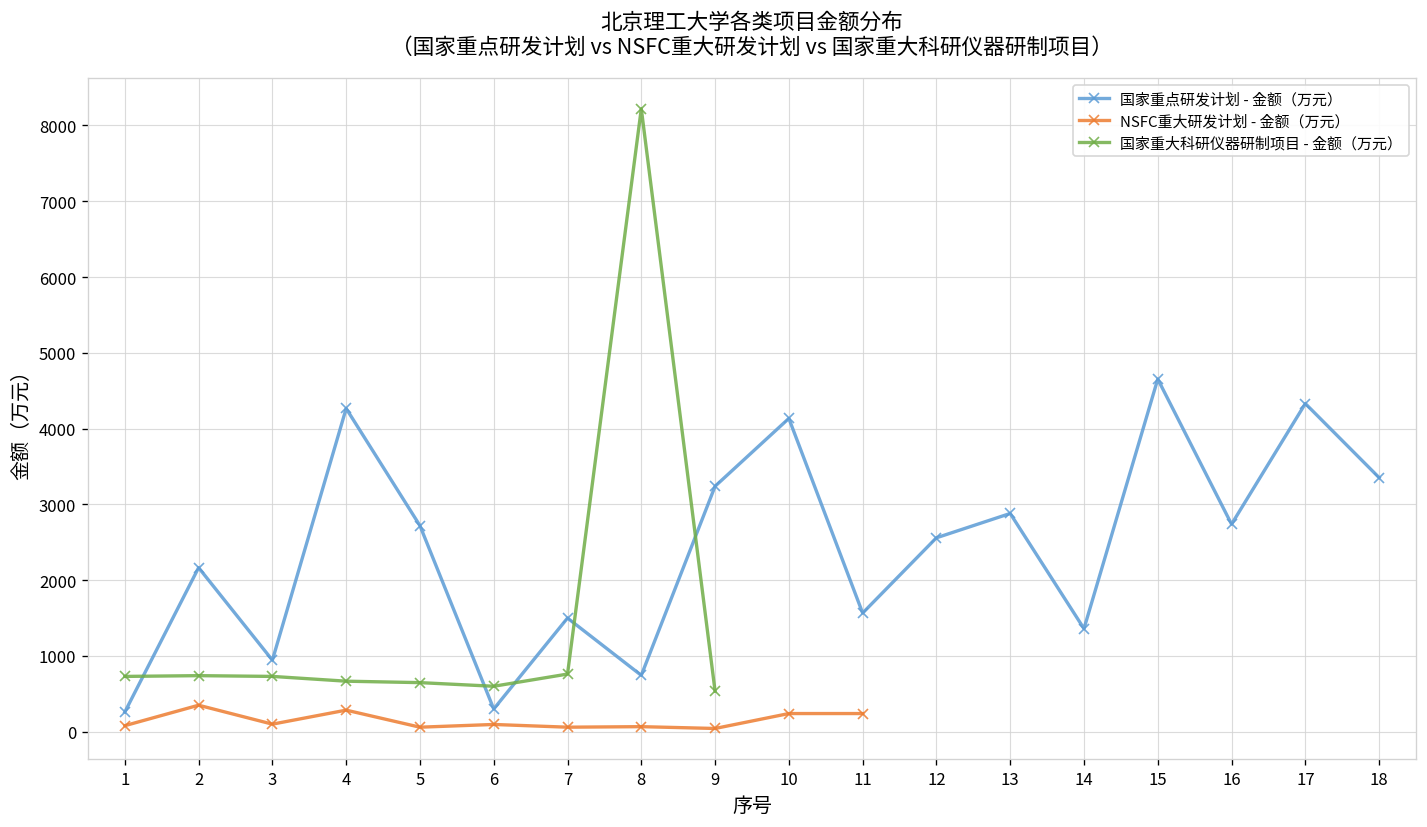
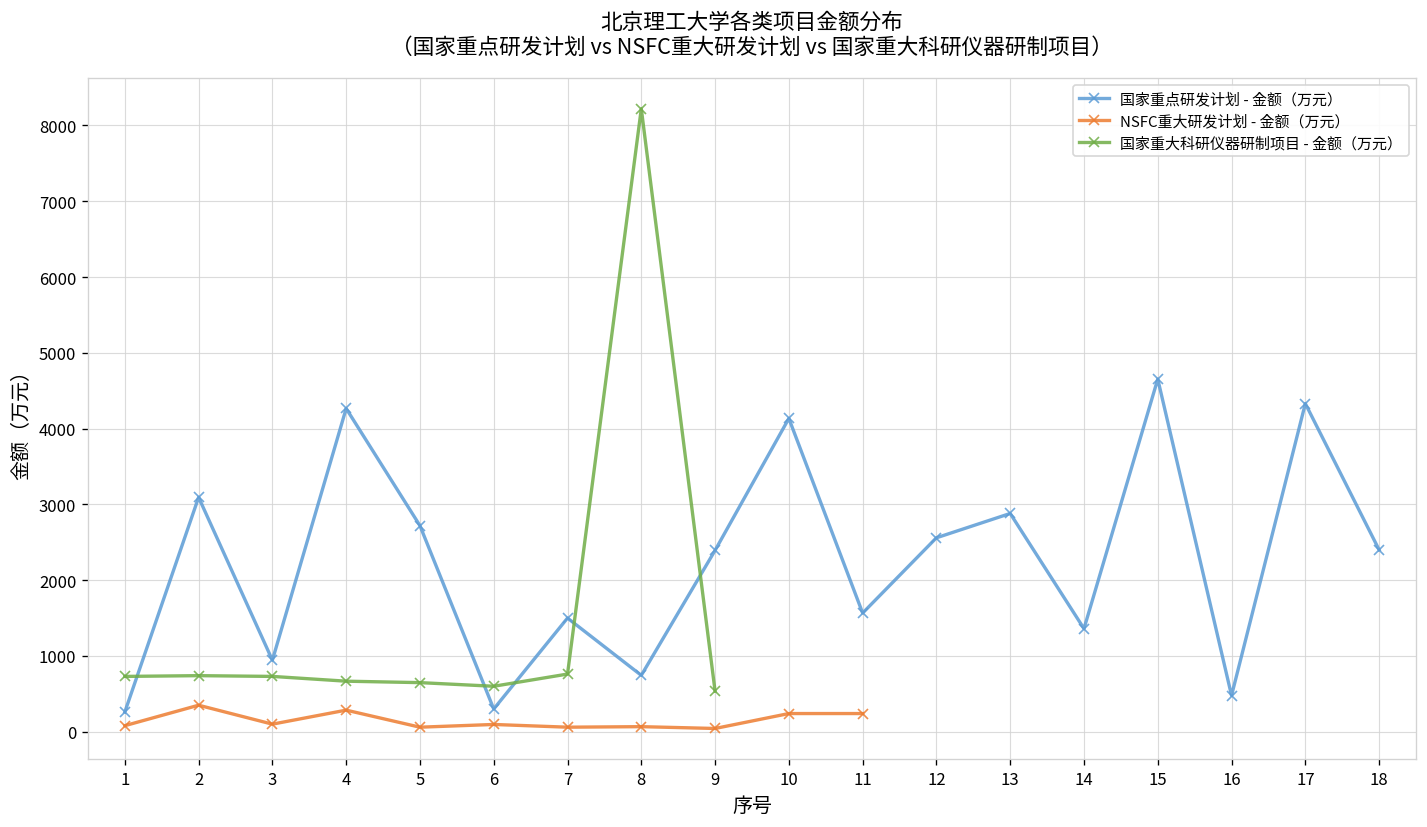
国家重点研发计划 - 金额（万元）, 2: 2200 -> 3100
国家重点研发计划 - 金额（万元）, 9: 3200 -> 2400
国家重点研发计划 - 金额（万元）, 16: 2700 -> 500
国家重点研发计划 - 金额（万元）, 18: 3400 -> 2400
